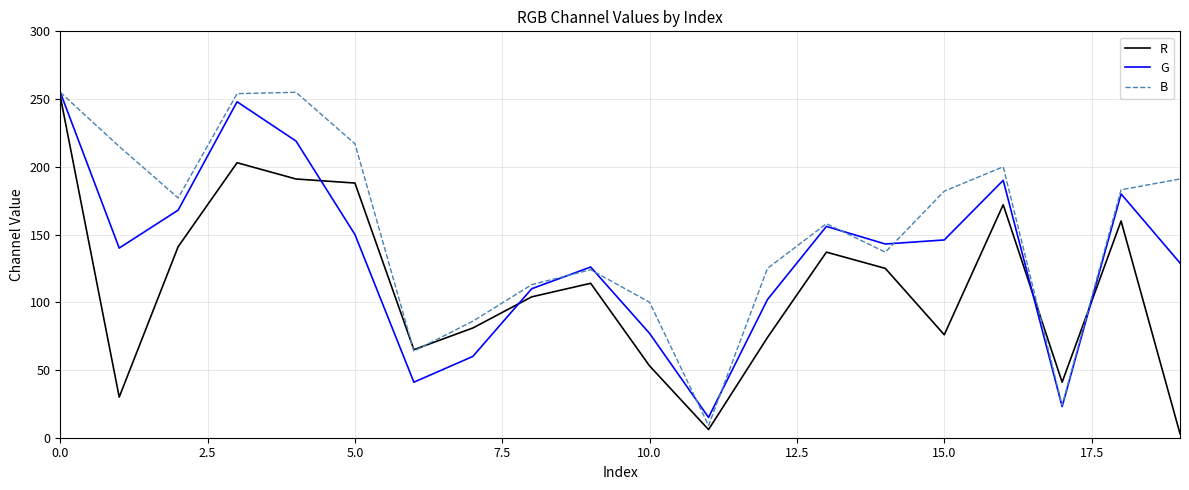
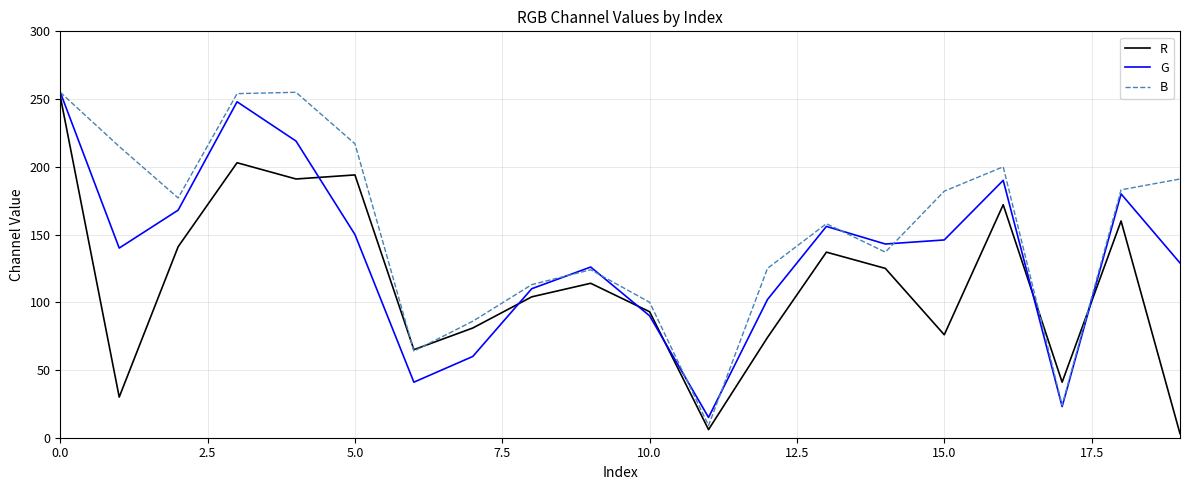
R, 5.0: 188 -> 194
R, 10.0: 53 -> 93
G, 10.0: 77 -> 90
